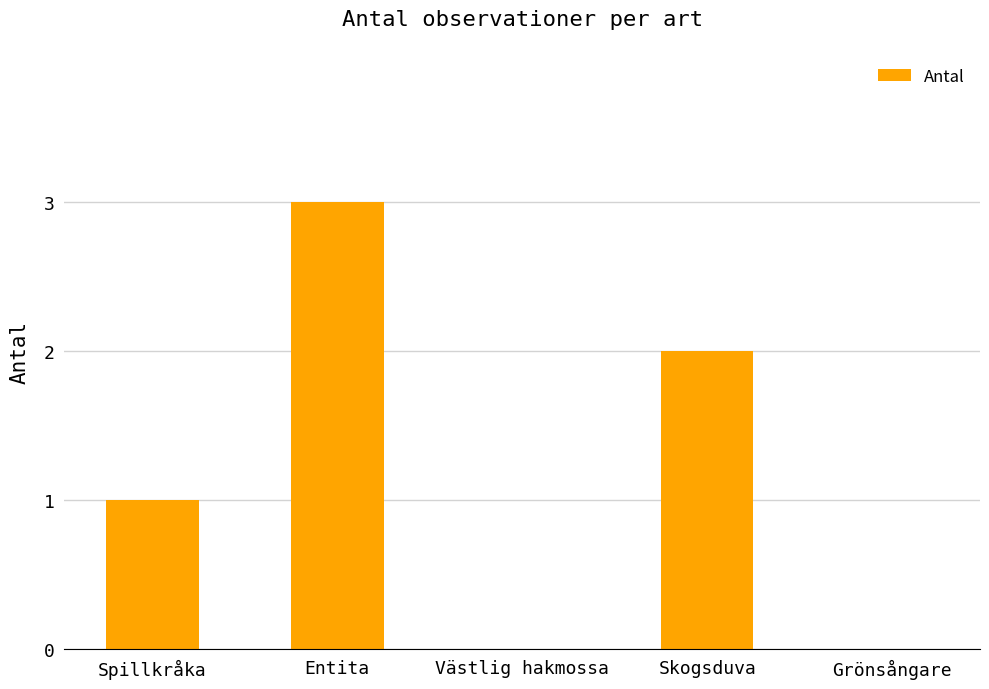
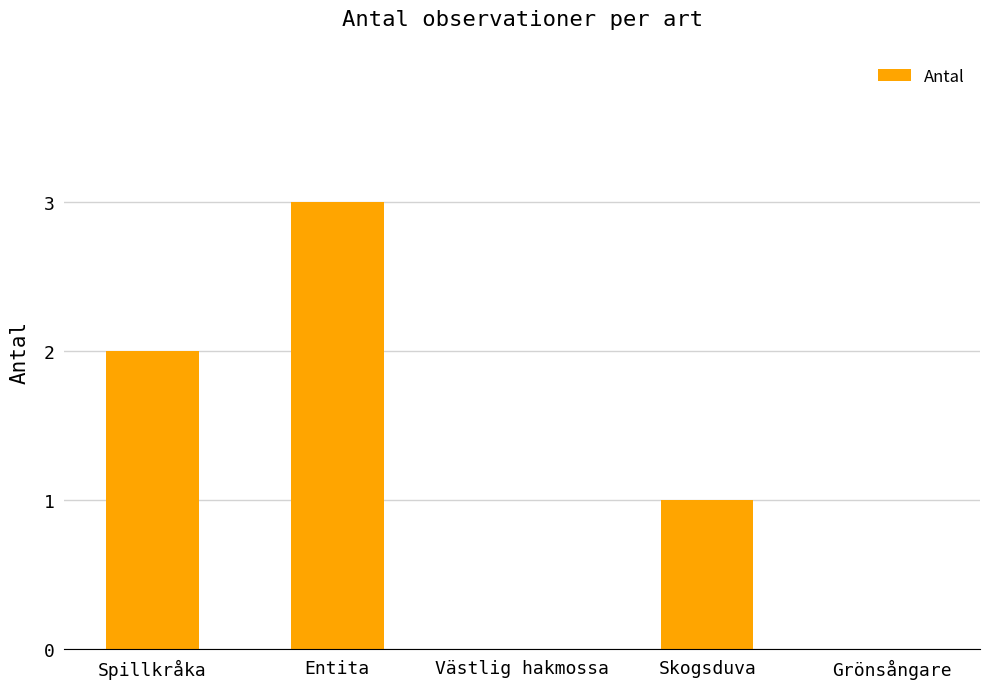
Spillkråka: 1 -> 2
Skogsduva: 2 -> 1
